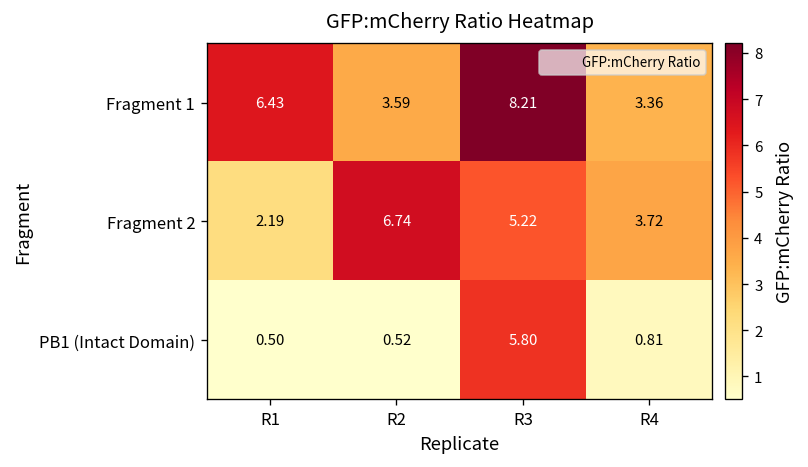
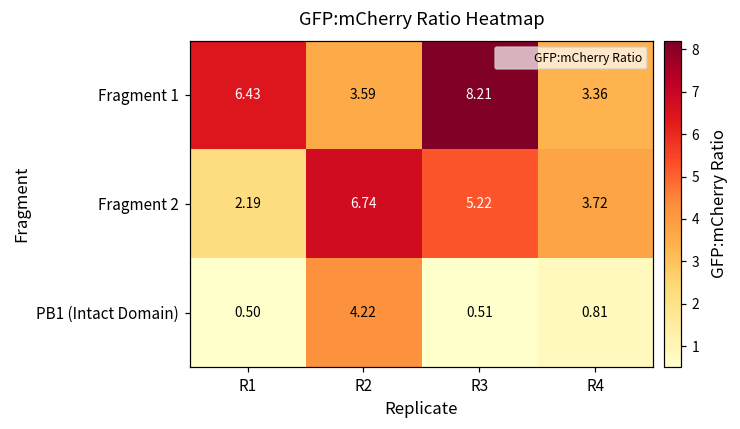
PB1 (Intact Domain), R2: 0.52 -> 4.22
PB1 (Intact Domain), R3: 5.80 -> 0.51
